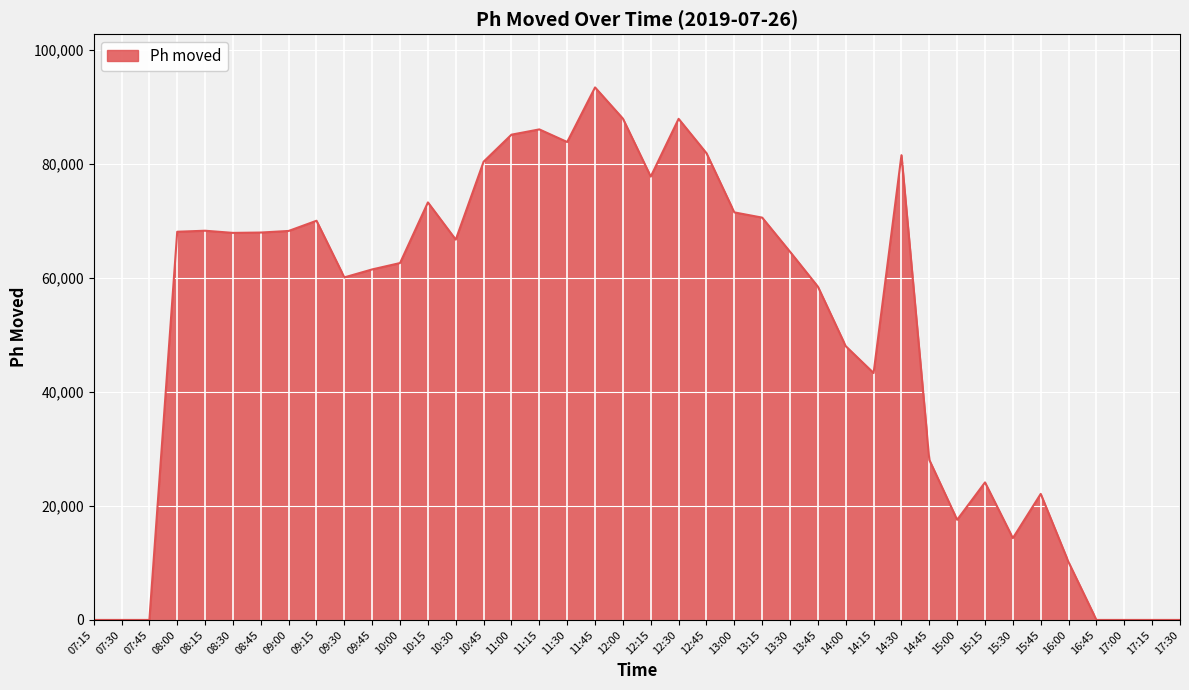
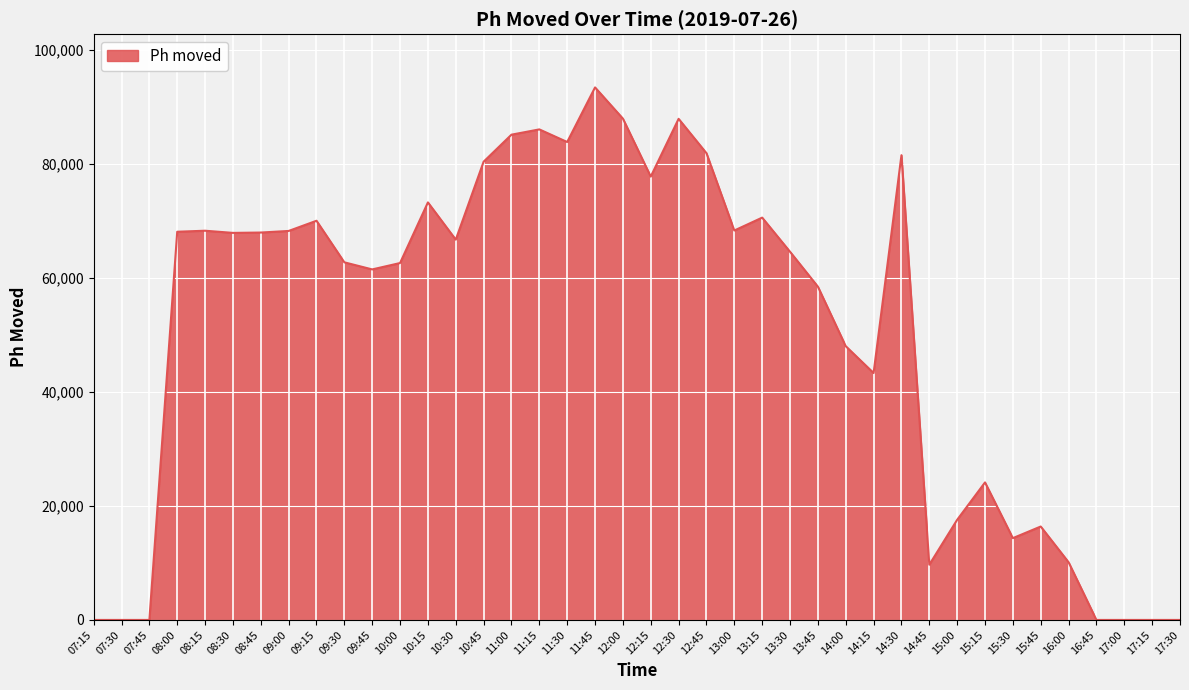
09:30: 60,000 -> 63,000
13:00: 72,000 -> 68,000
14:45: 28,000 -> 10,000
15:45: 22,000 -> 16,000
